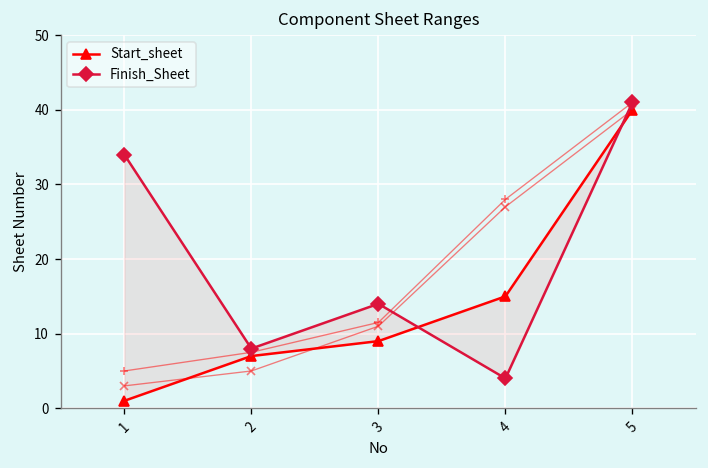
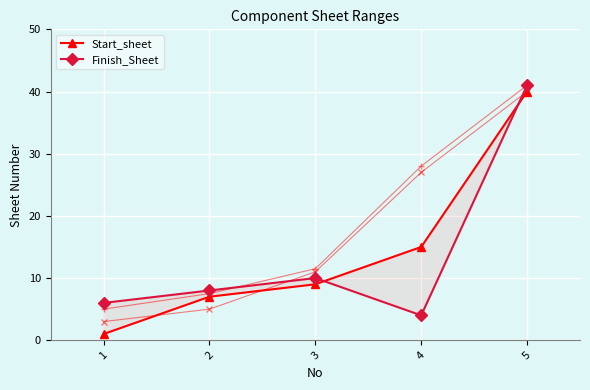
Finish_Sheet, 1: 34 -> 6
Finish_Sheet, 3: 14 -> 10
